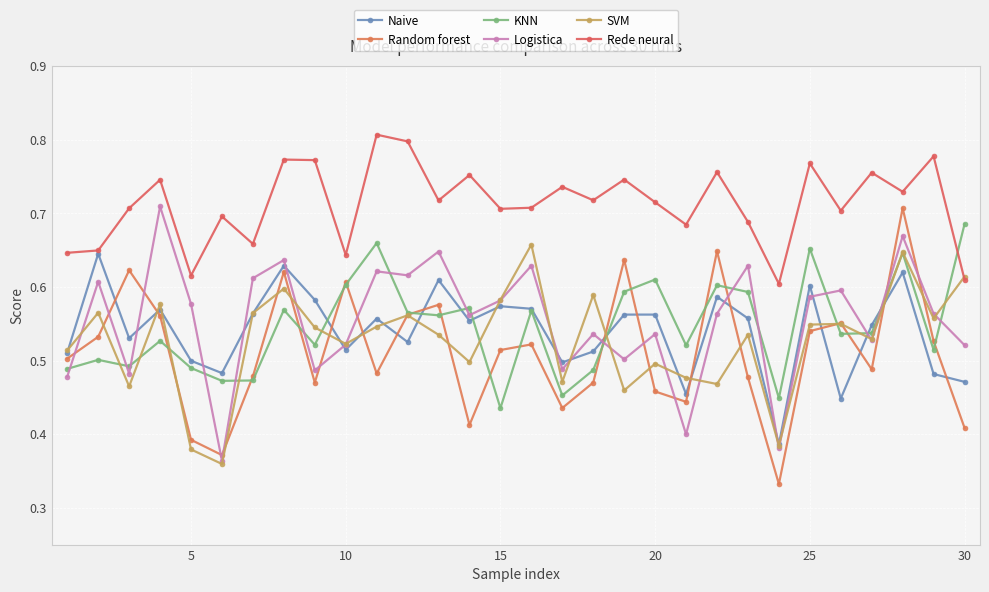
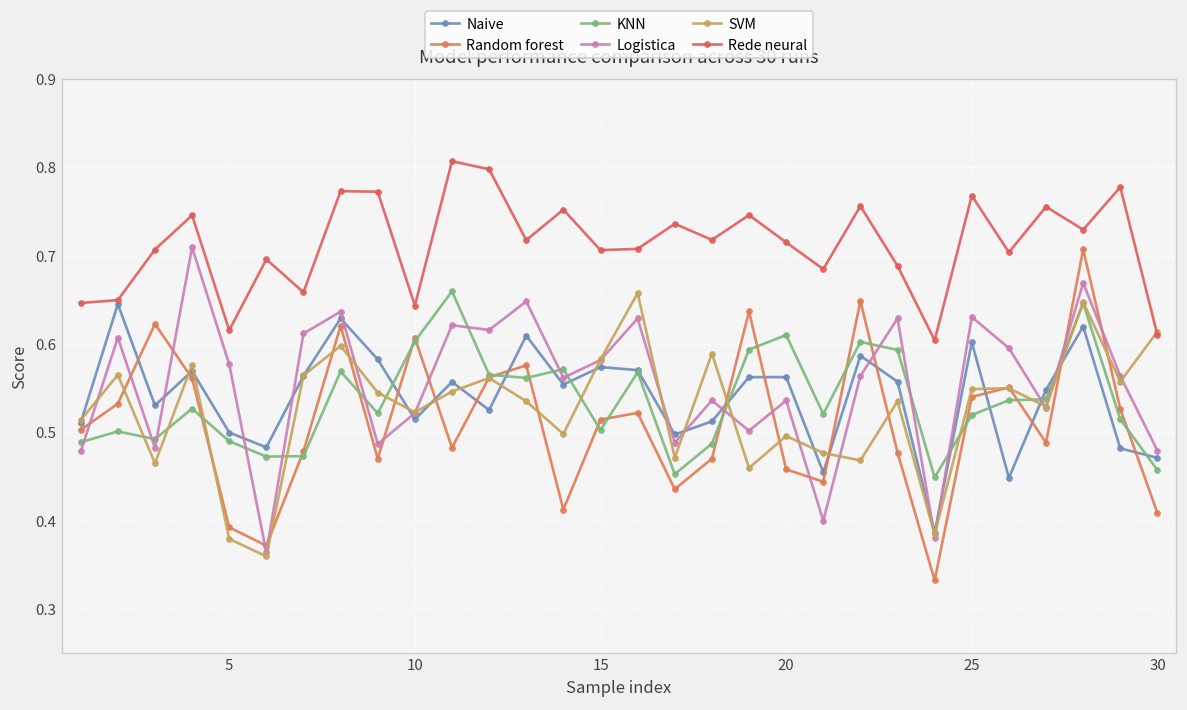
KNN, 15: 0.44 -> 0.50
KNN, 25: 0.65 -> 0.52
Logistica, 25: 0.59 -> 0.63
KNN, 30: 0.69 -> 0.46
Logistica, 30: 0.52 -> 0.48
